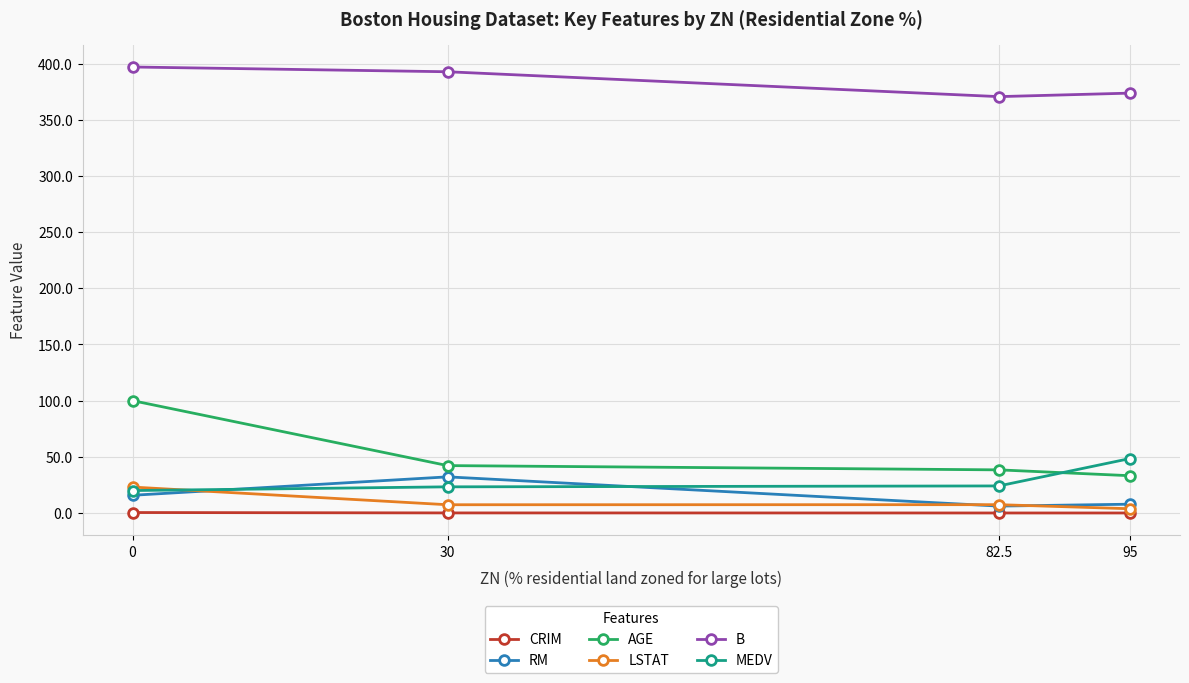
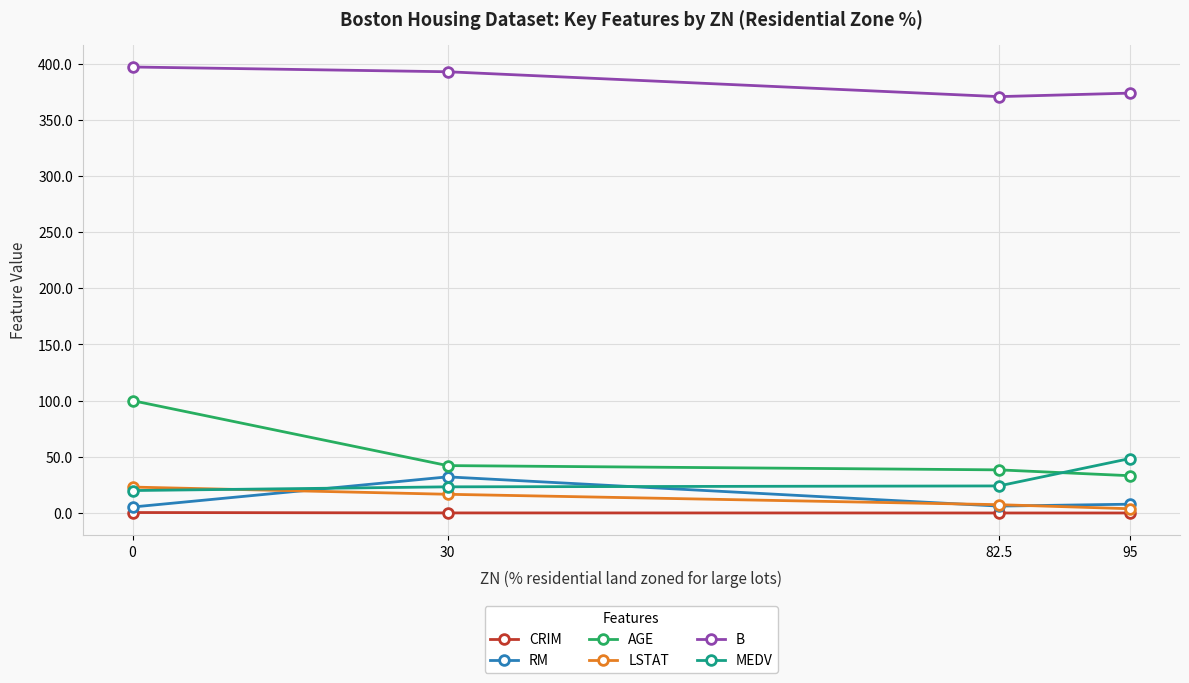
RM, 0: 16 -> 5
LSTAT, 30: 7 -> 17
